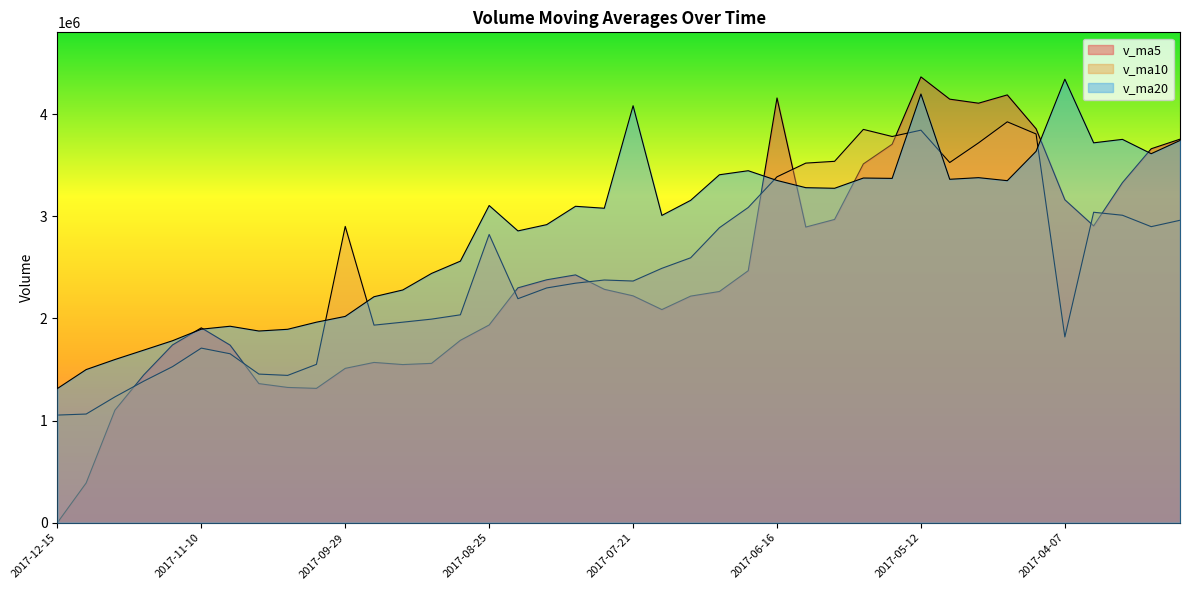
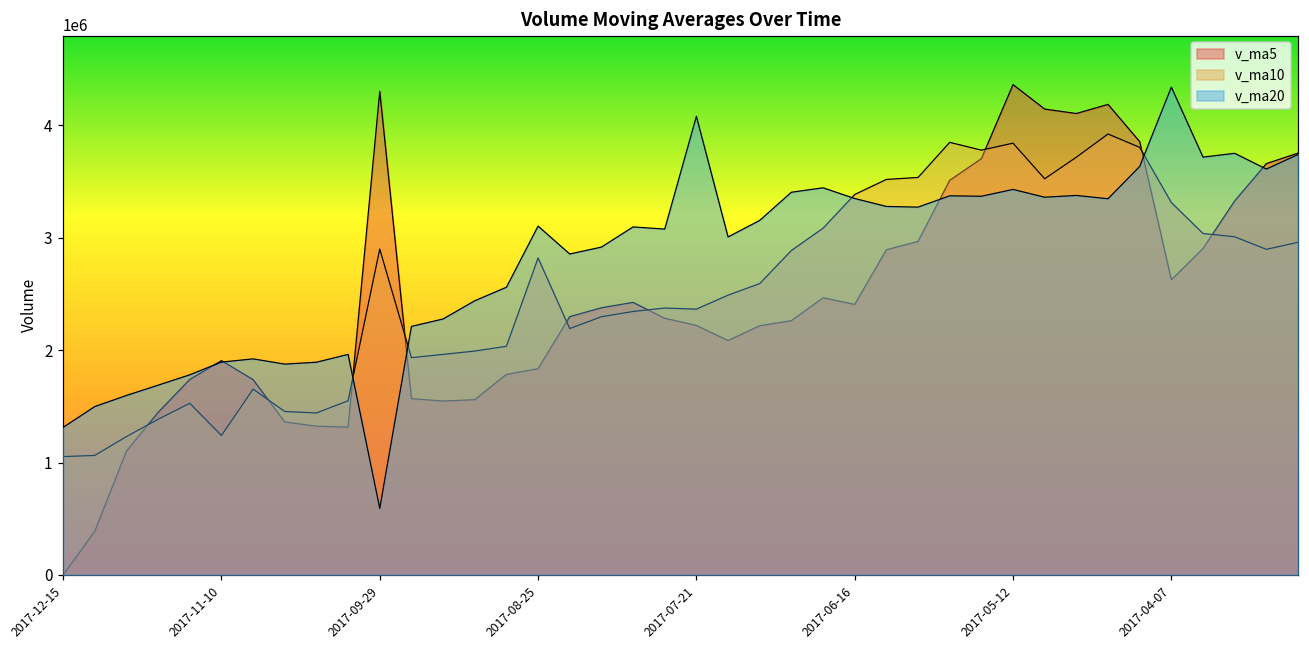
v_ma10, 2017-11-10: 1710000 -> 1240000
v_ma5, 2017-09-29: 1510000 -> 4300000
v_ma20, 2017-09-29: 2020000 -> 590000
v_ma5, 2017-08-25: 1940000 -> 1840000
v_ma5, 2017-06-16: 4160000 -> 2410000
v_ma20, 2017-05-12: 4200000 -> 3430000
v_ma5, 2017-04-07: 3160000 -> 2630000
v_ma10, 2017-04-07: 1820000 -> 3310000
